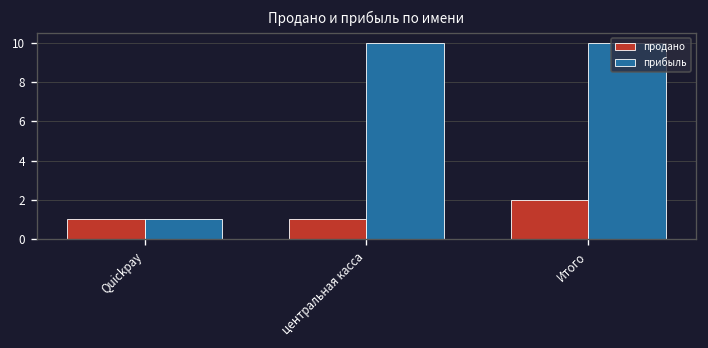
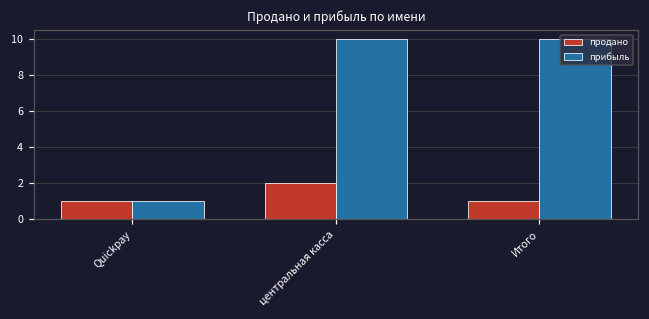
продано, центральная касса: 1 -> 2
продано, Итого: 2 -> 1
